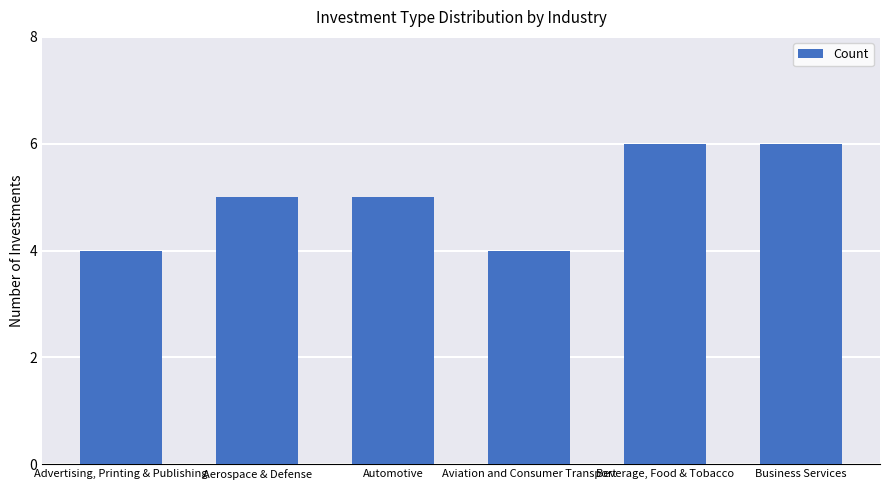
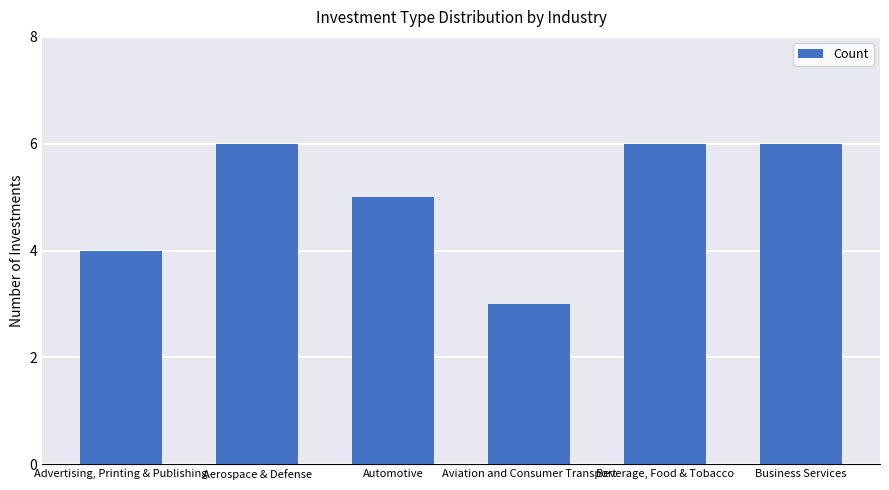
Aerospace & Defense: 5 -> 6
Aviation and Consumer Transport: 4 -> 3
